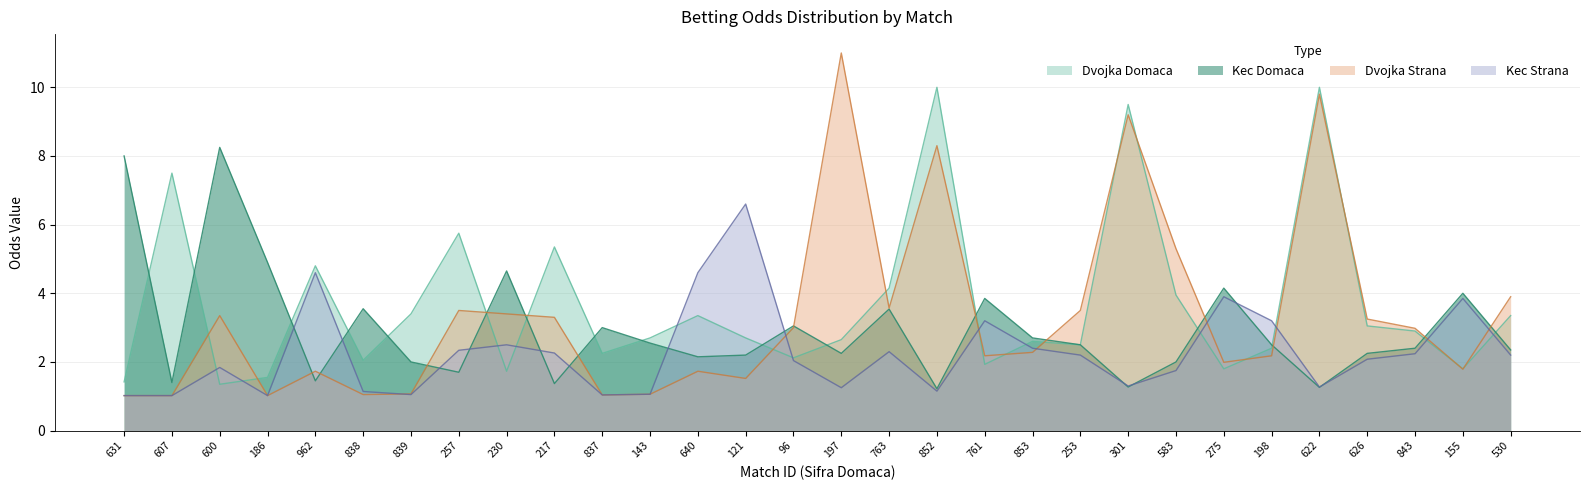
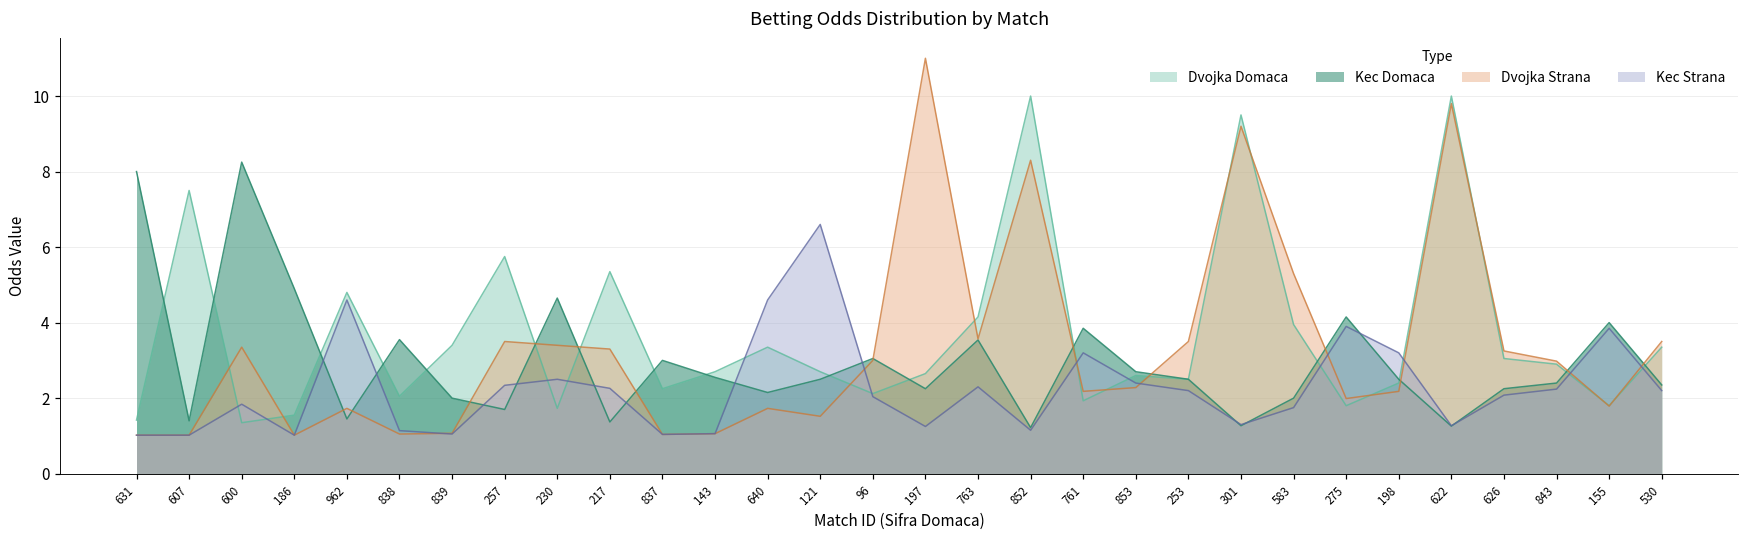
Kec Domaca, 121: 2.2 -> 2.5
Dvojka Strana, 530: 3.9 -> 3.5
